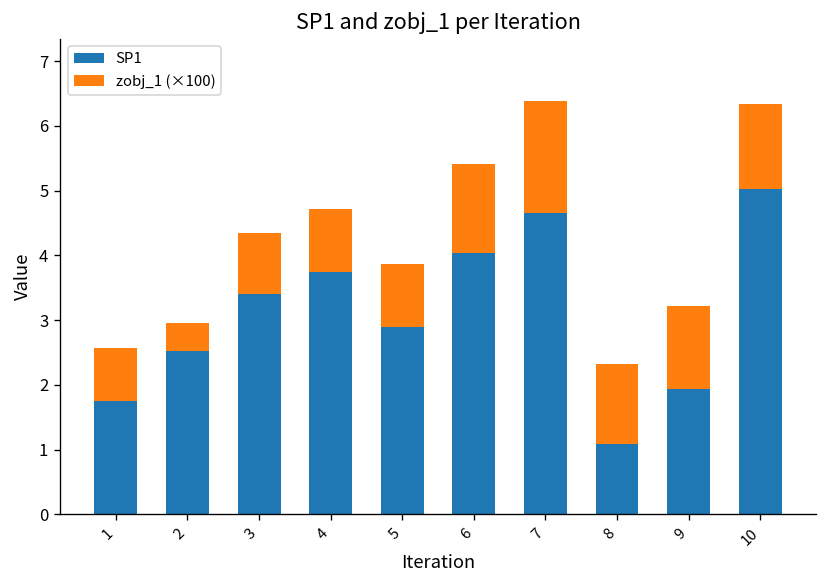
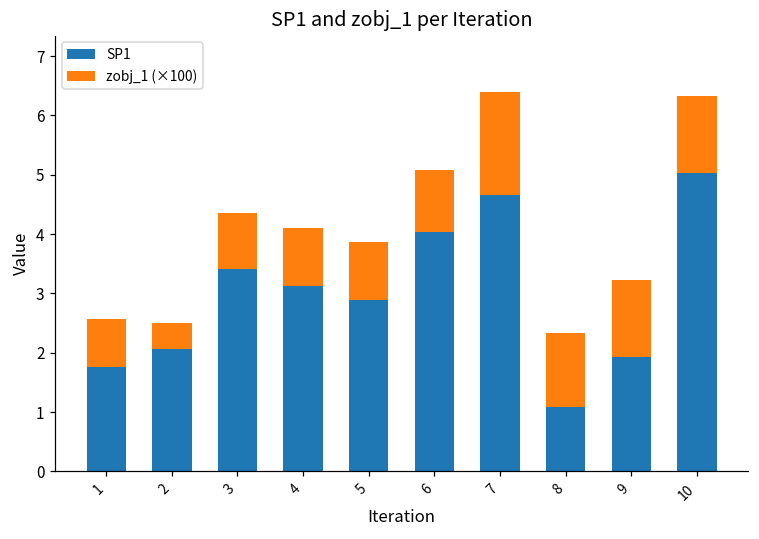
SP1, 2: 2.5 -> 2.1
SP1, 4: 3.7 -> 3.1
zobj_1 (×100), 6: 1.4 -> 1.1
